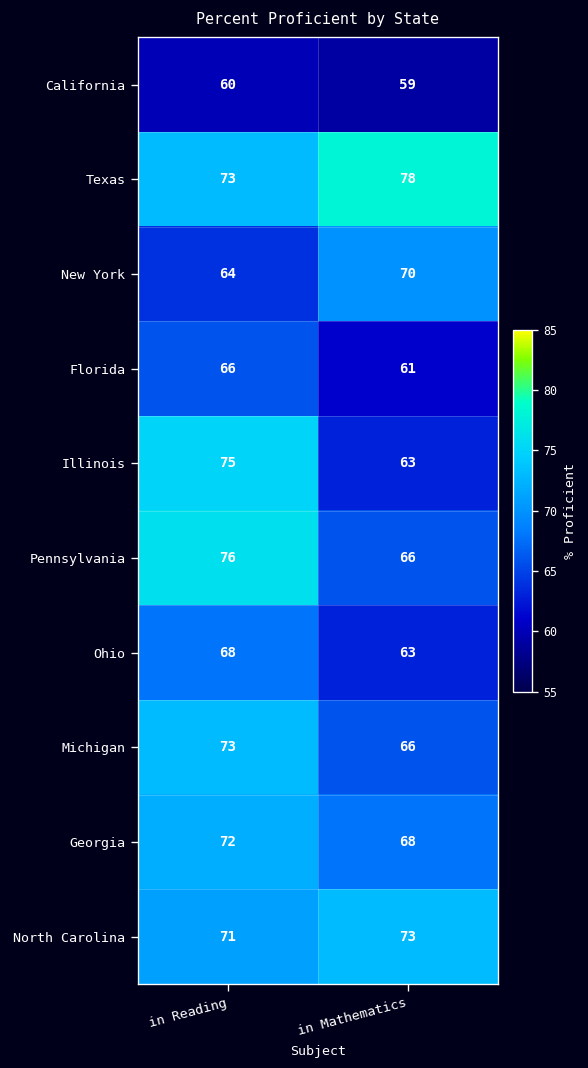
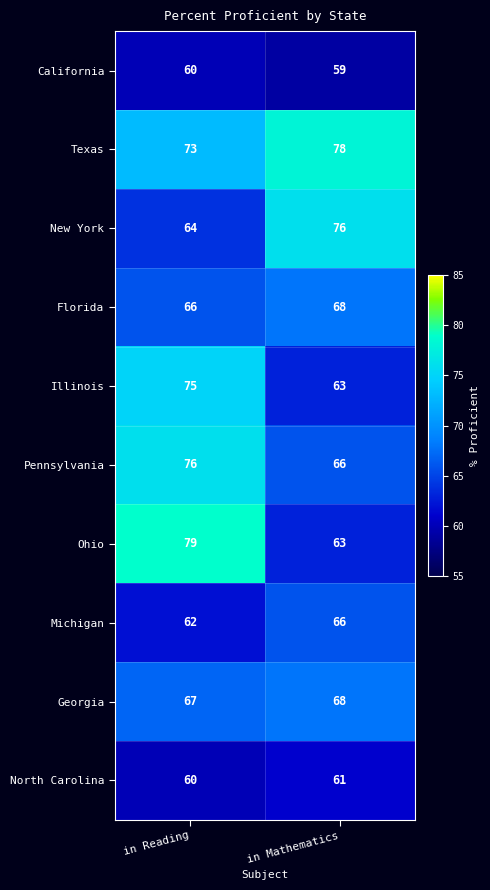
New York, in Mathematics: 70 -> 76
Florida, in Mathematics: 61 -> 68
Ohio, in Reading: 68 -> 79
Michigan, in Reading: 73 -> 62
Georgia, in Reading: 72 -> 67
North Carolina, in Reading: 71 -> 60
North Carolina, in Mathematics: 73 -> 61
